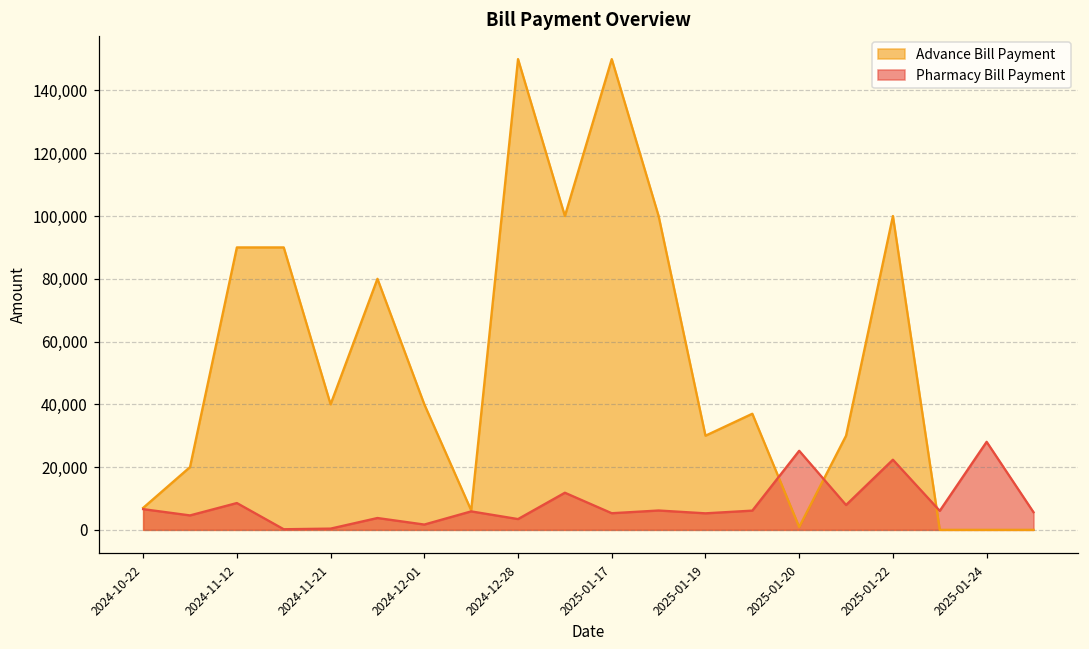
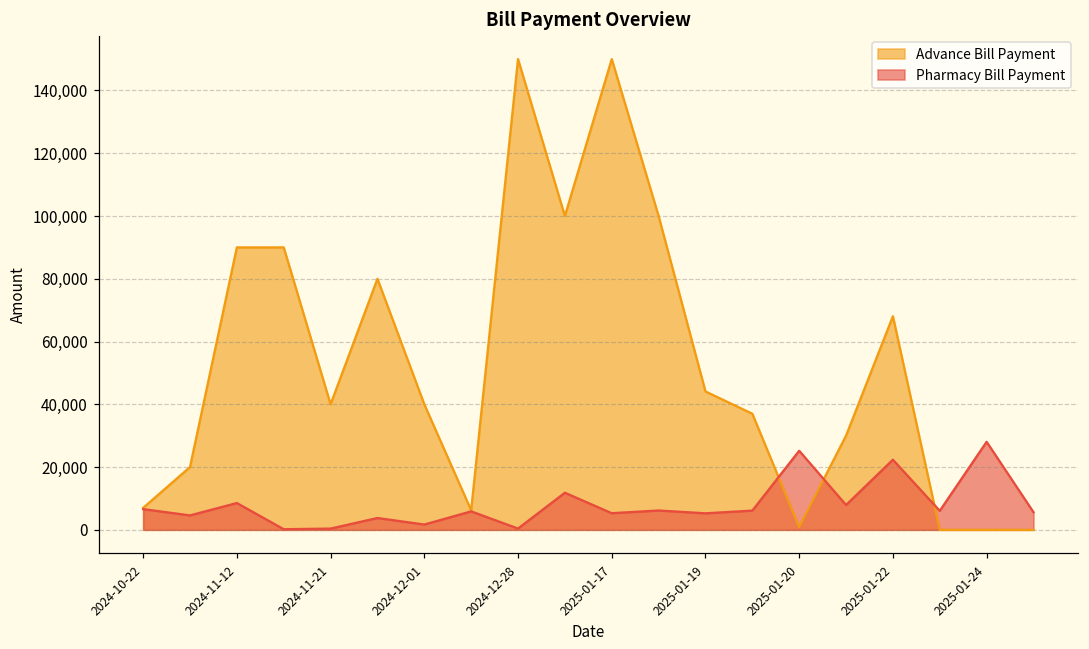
Pharmacy Bill Payment, 2024-12-28: 3,000 -> 0
Advance Bill Payment, 2025-01-19: 30,000 -> 44,000
Advance Bill Payment, 2025-01-22: 100,000 -> 68,000
